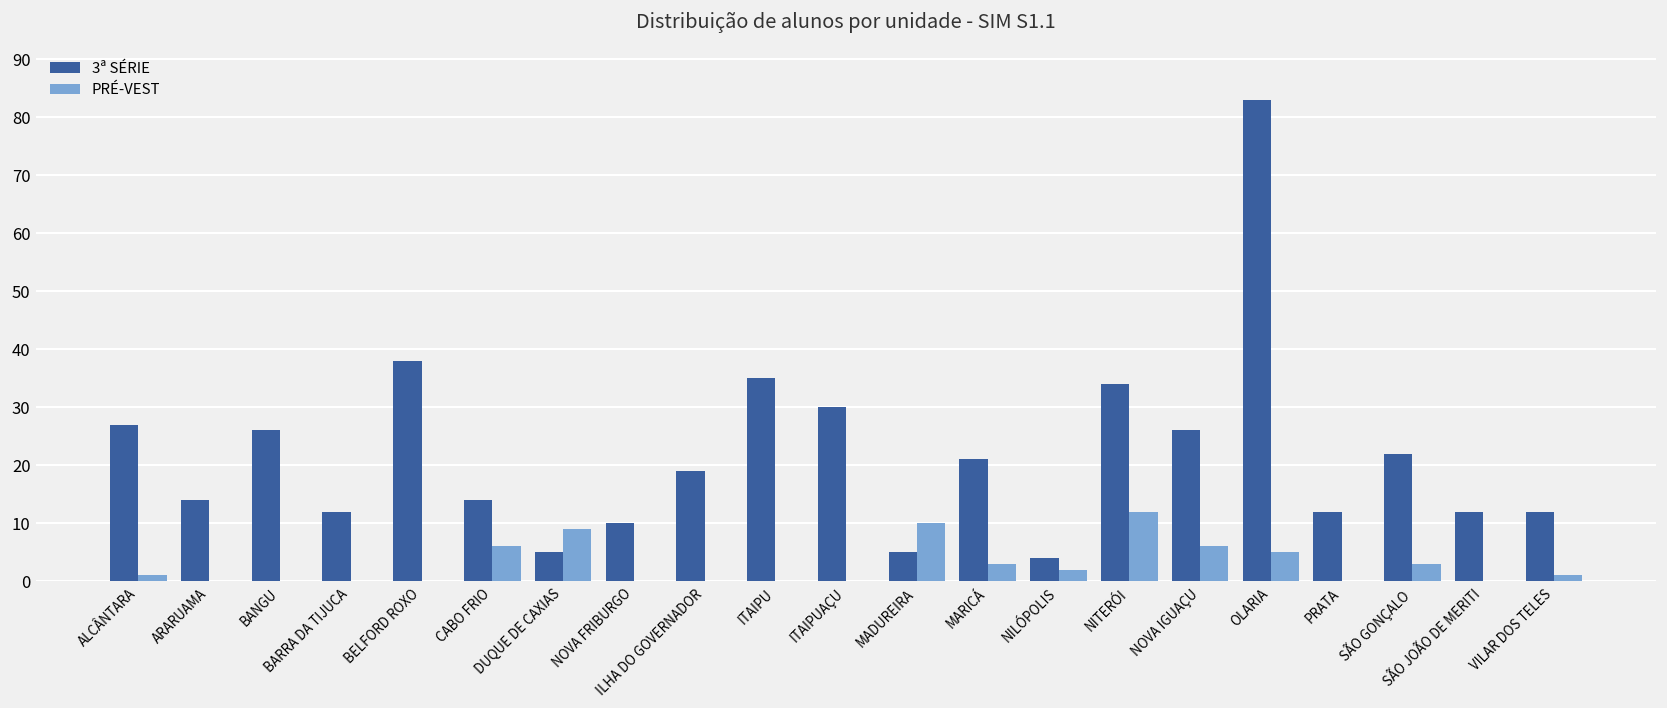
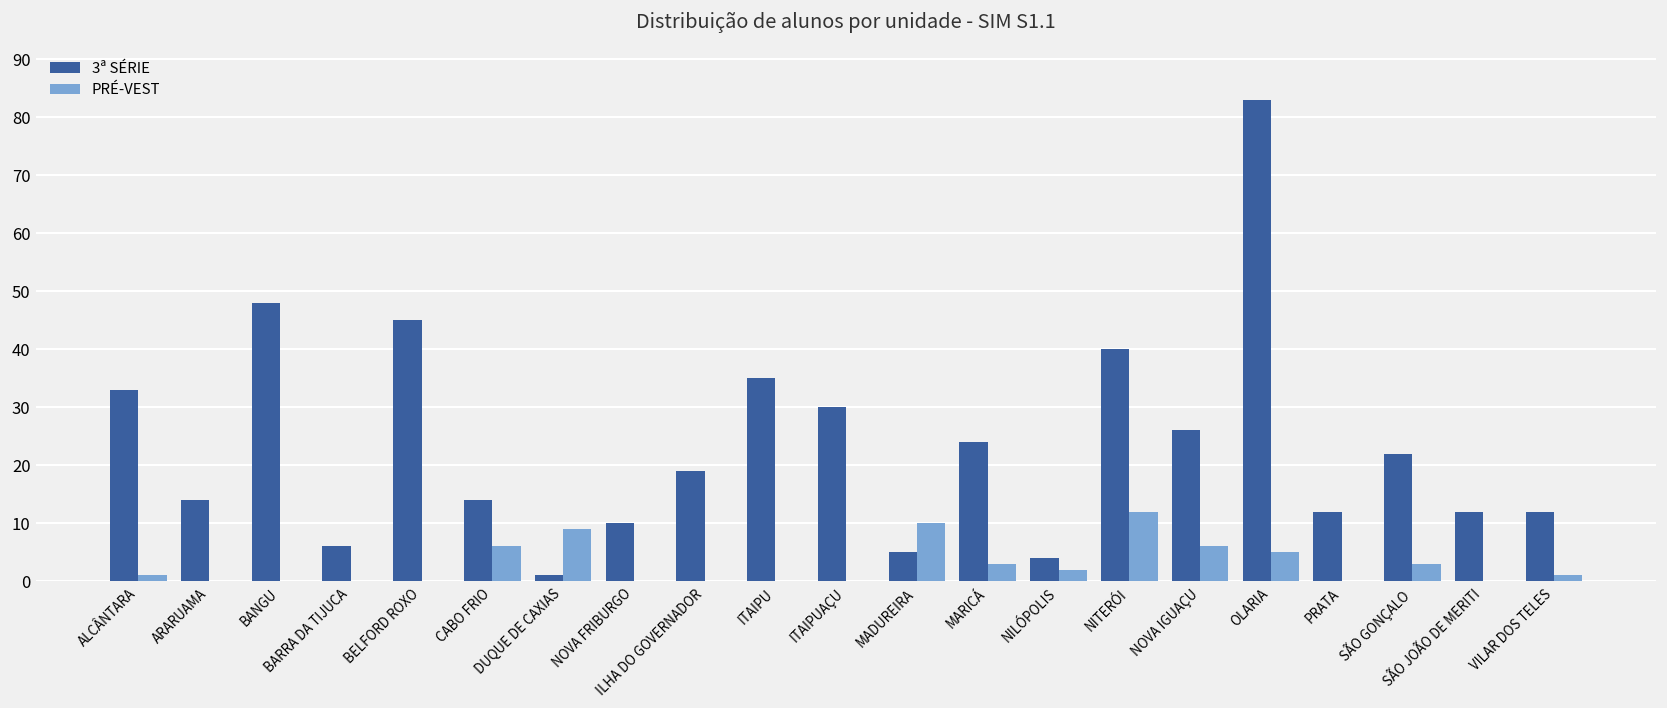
3ª SÉRIE, ALCÂNTARA: 27 -> 33
3ª SÉRIE, BANGU: 26 -> 48
3ª SÉRIE, BARRA DA TIJUCA: 12 -> 6
3ª SÉRIE, BELFORD ROXO: 38 -> 45
3ª SÉRIE, DUQUE DE CAXIAS: 5 -> 1
3ª SÉRIE, MARICÁ: 21 -> 24
3ª SÉRIE, NITERÓI: 34 -> 40
